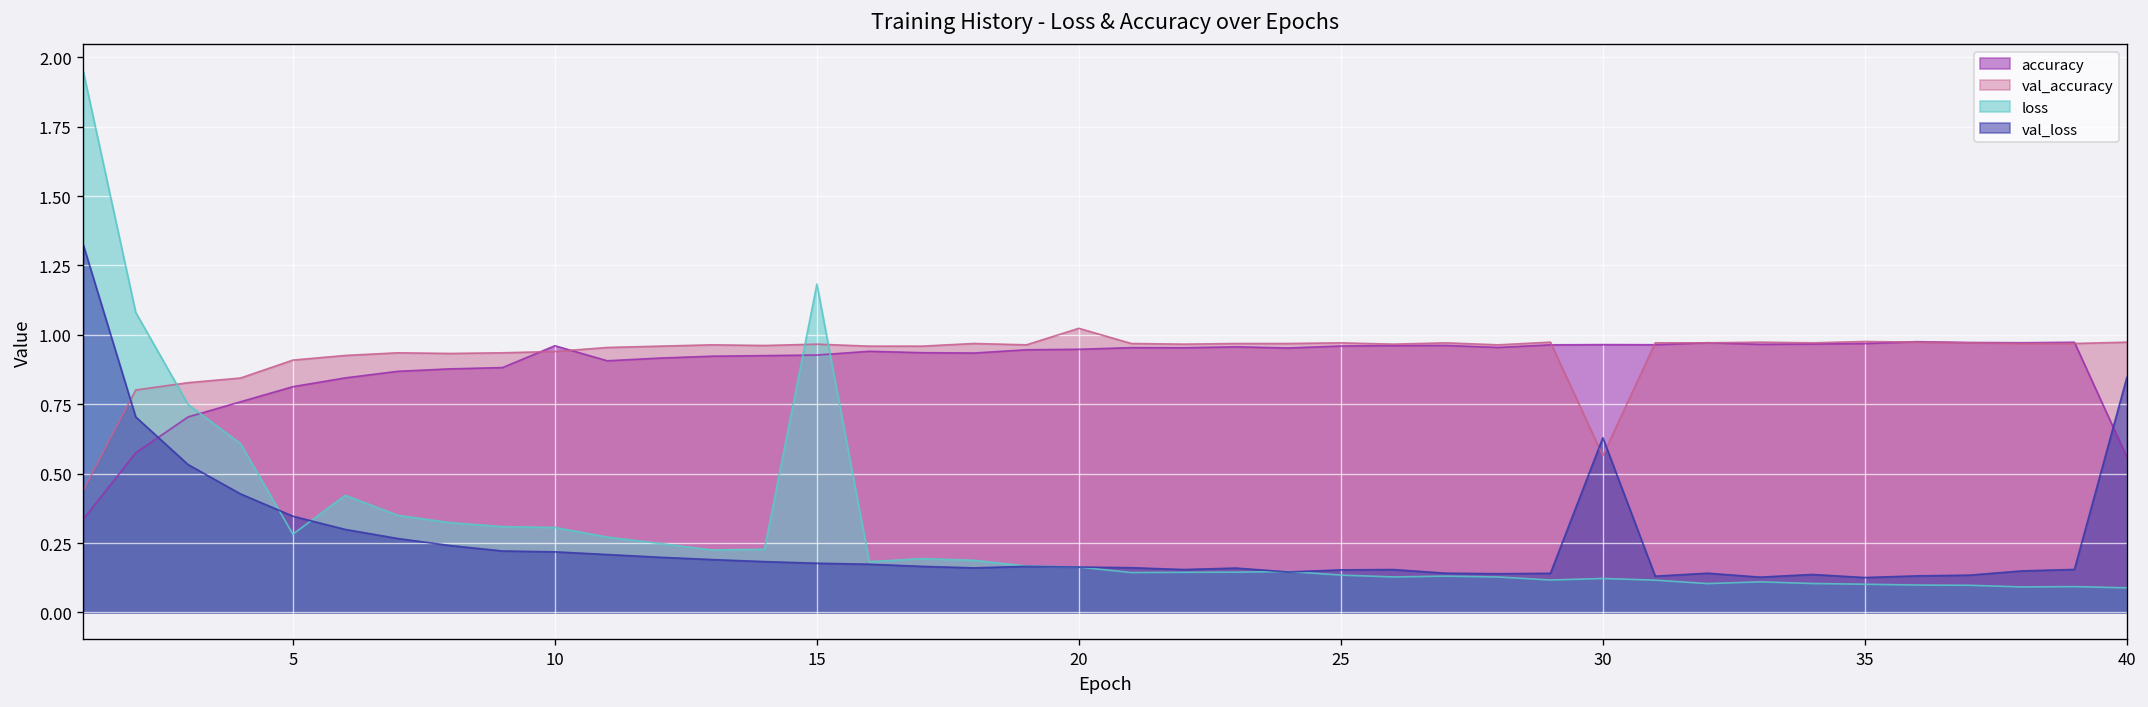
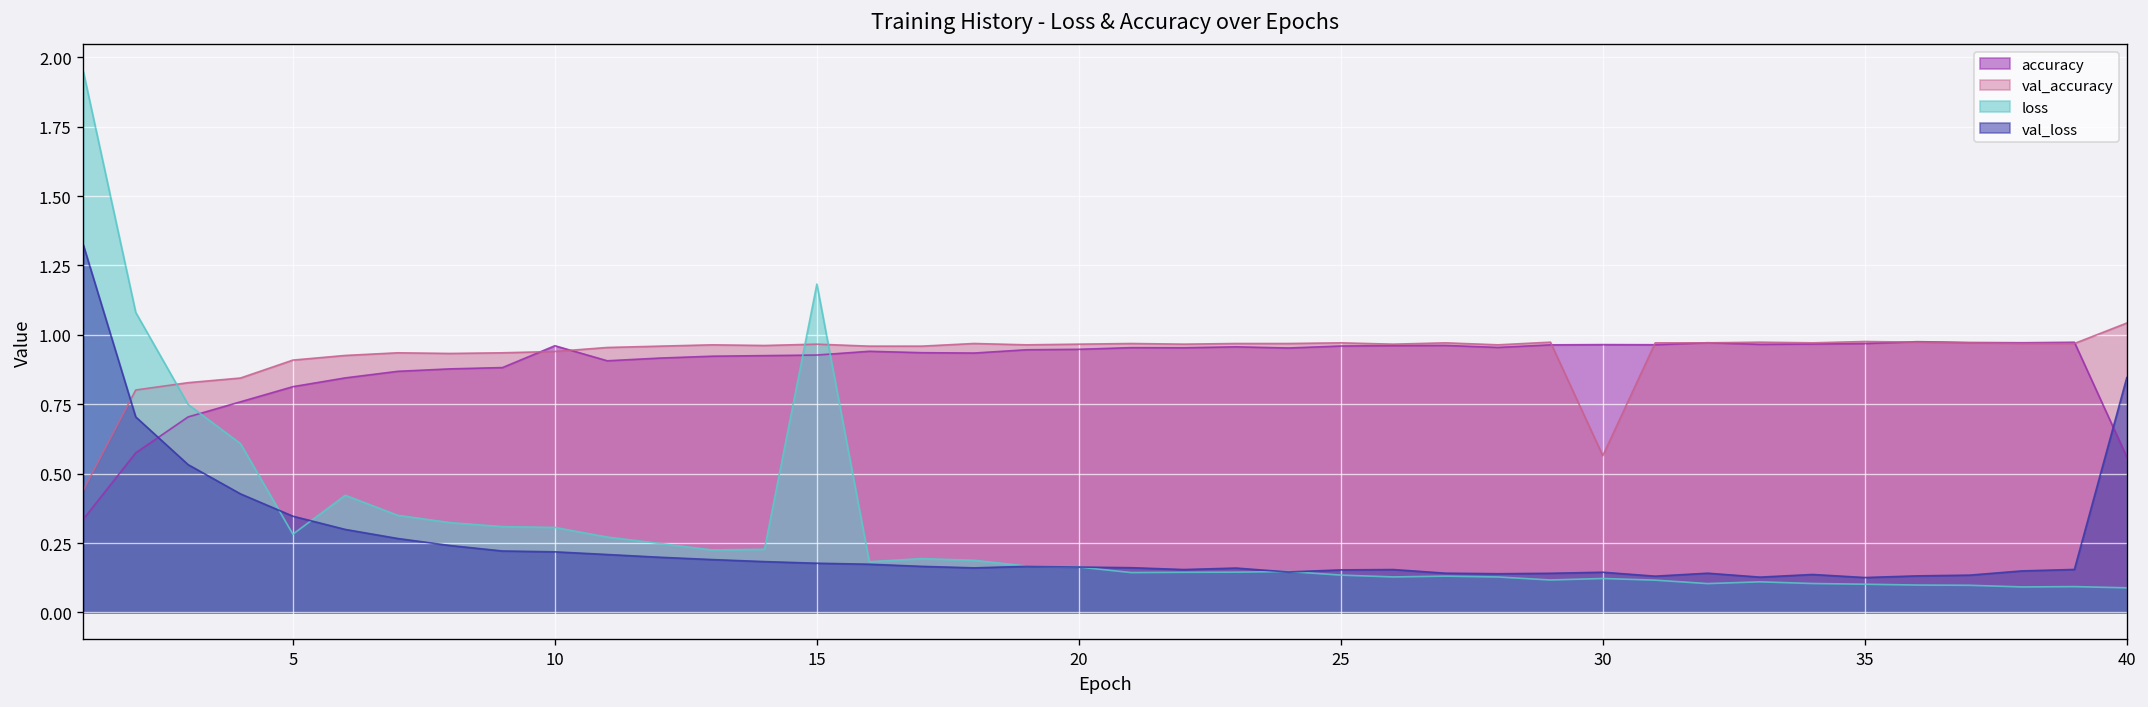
val_accuracy, 20: 1.02 -> 0.97
val_loss, 30: 0.63 -> 0.14
val_accuracy, 40: 0.97 -> 1.04
